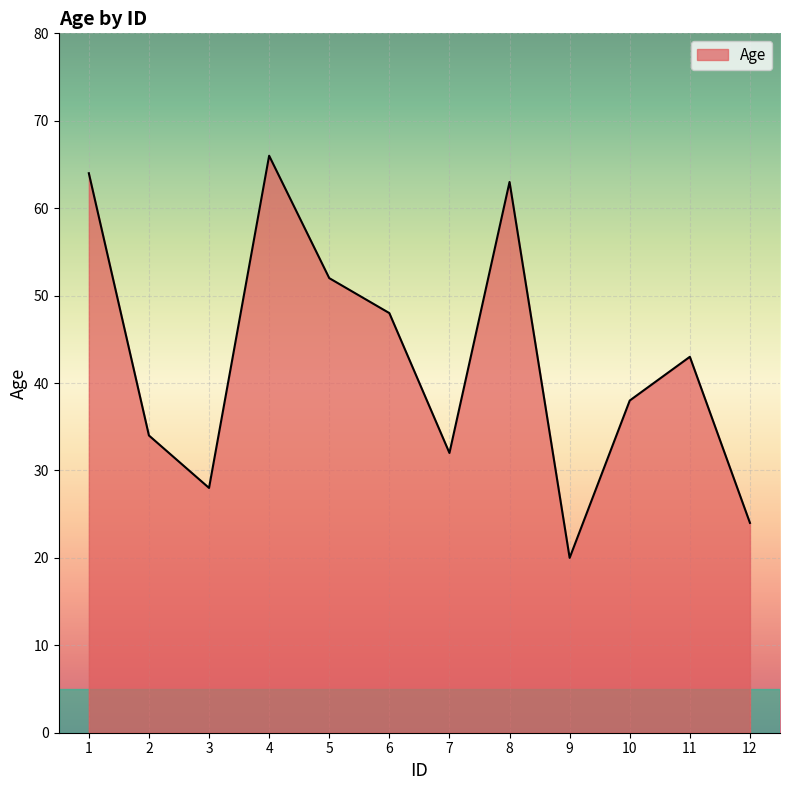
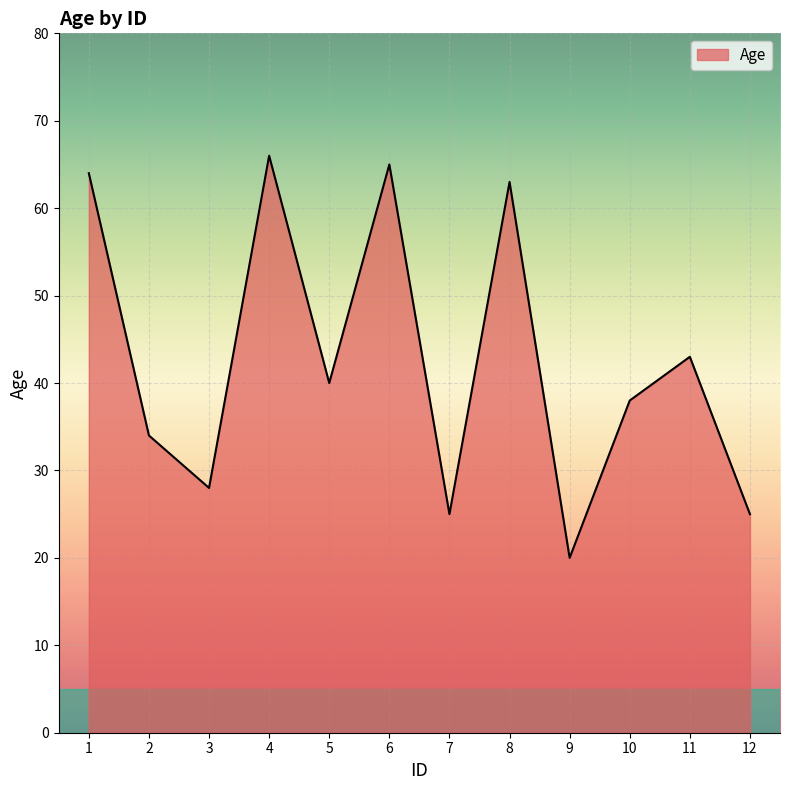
5: 52 -> 40
6: 48 -> 65
7: 32 -> 25
12: 24 -> 25
